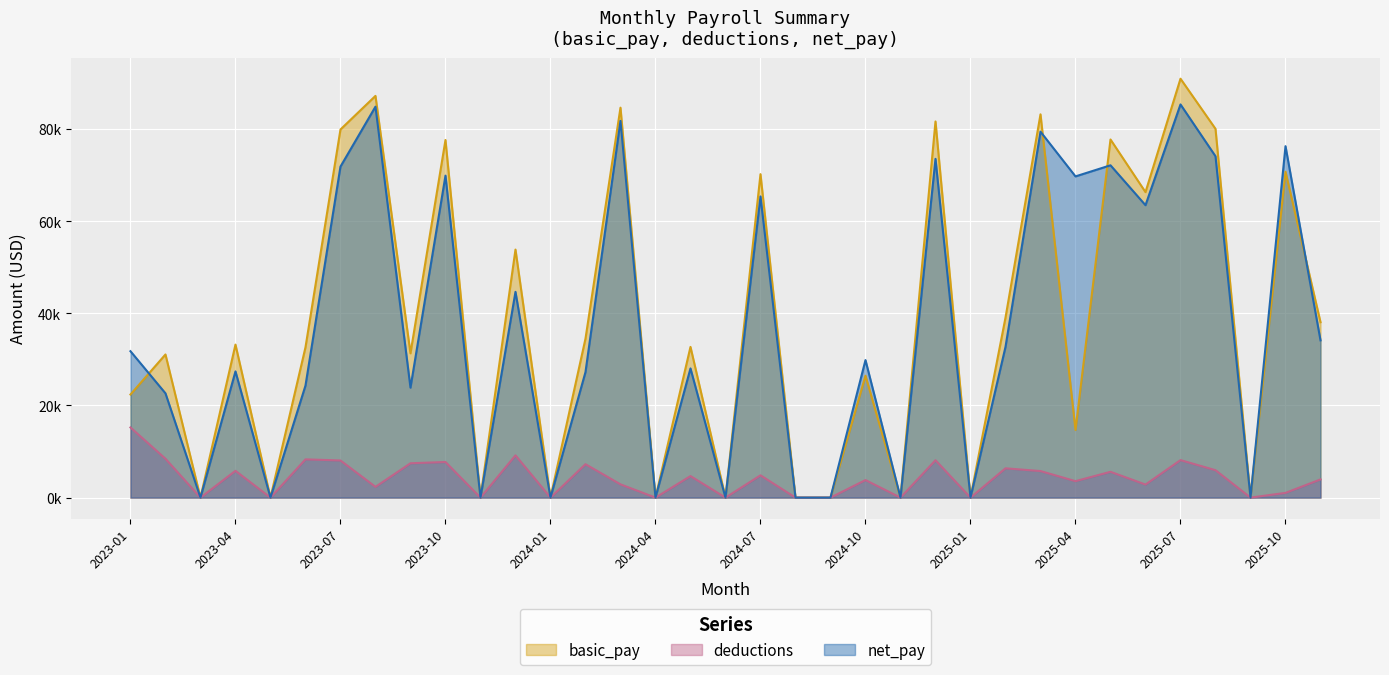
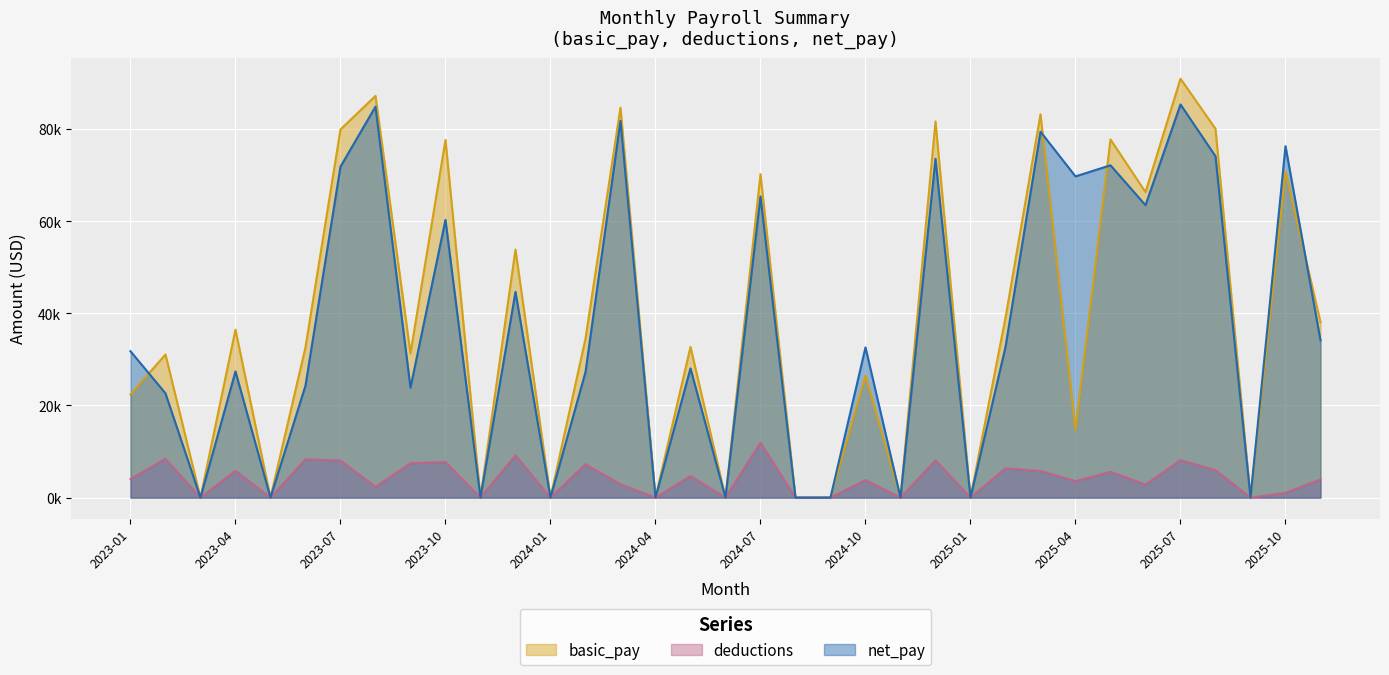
deductions, 2023-01: 15000 -> 4000
basic_pay, 2023-04: 33000 -> 36000
net_pay, 2023-10: 70000 -> 60000
deductions, 2024-07: 5000 -> 12000
net_pay, 2024-10: 30000 -> 33000
